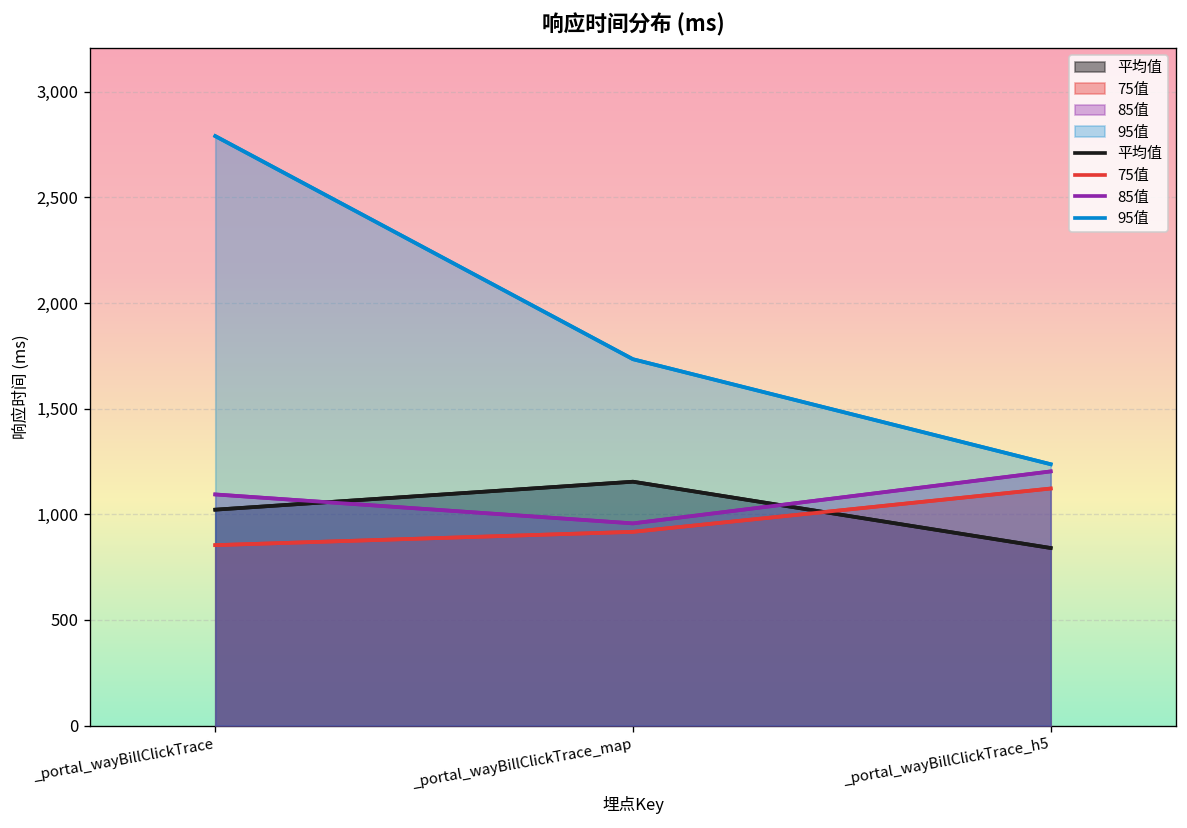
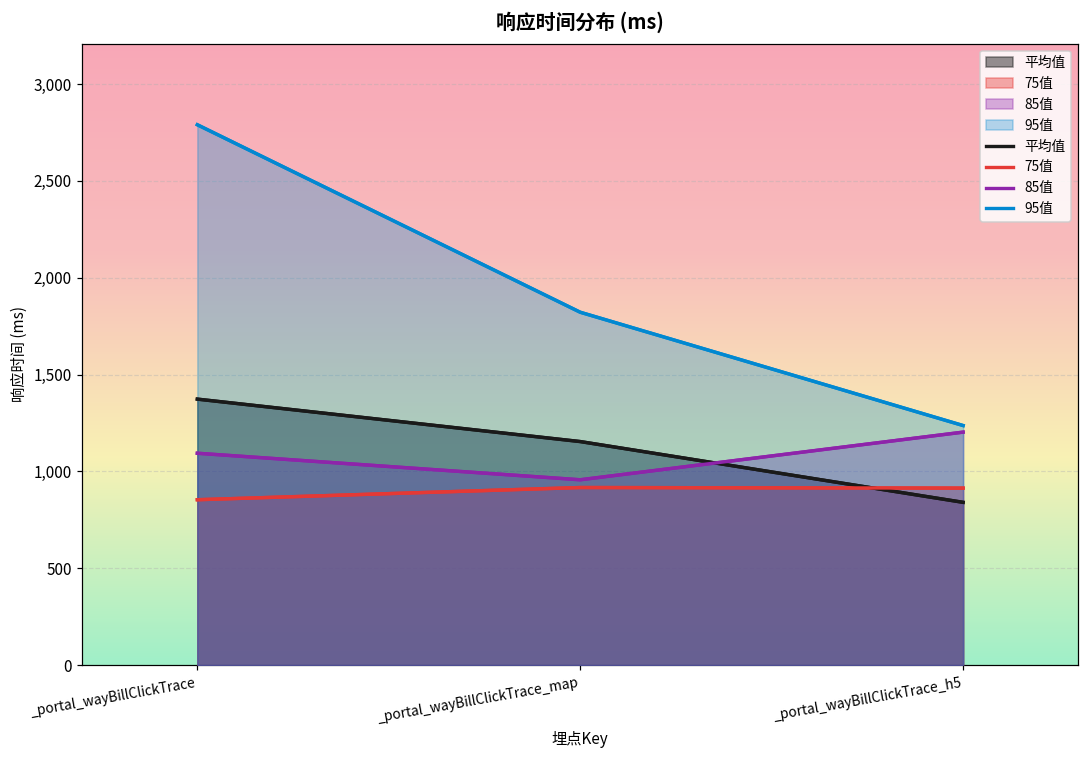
平均值, _portal_wayBillClickTrace: 1,020 -> 1,370
95值, _portal_wayBillClickTrace_map: 1,730 -> 1,820
75值, _portal_wayBillClickTrace_h5: 1,120 -> 910
